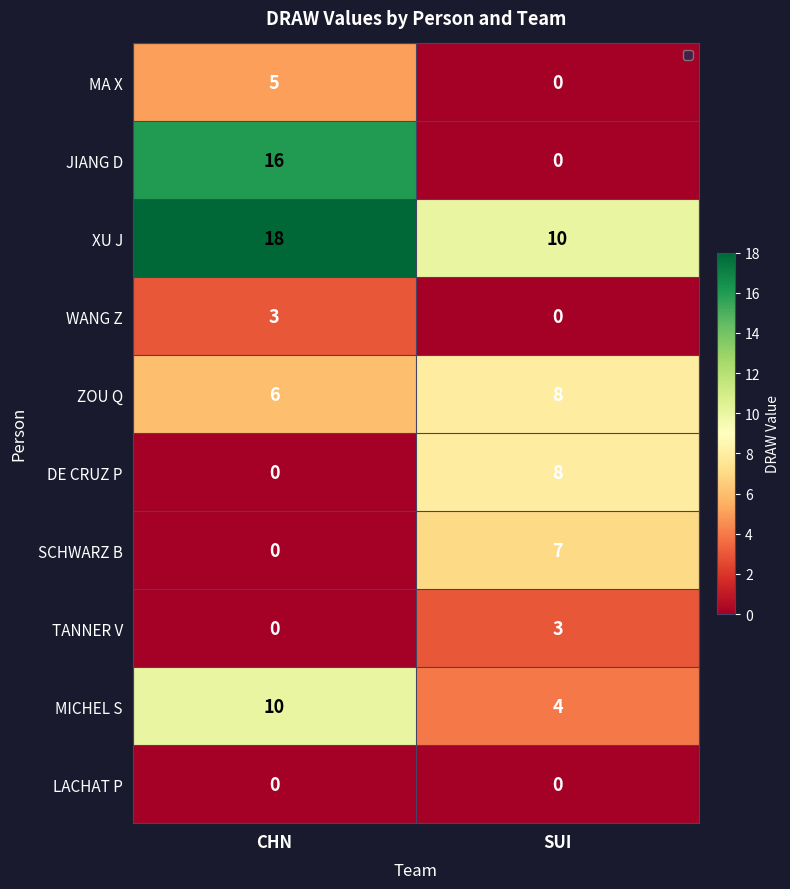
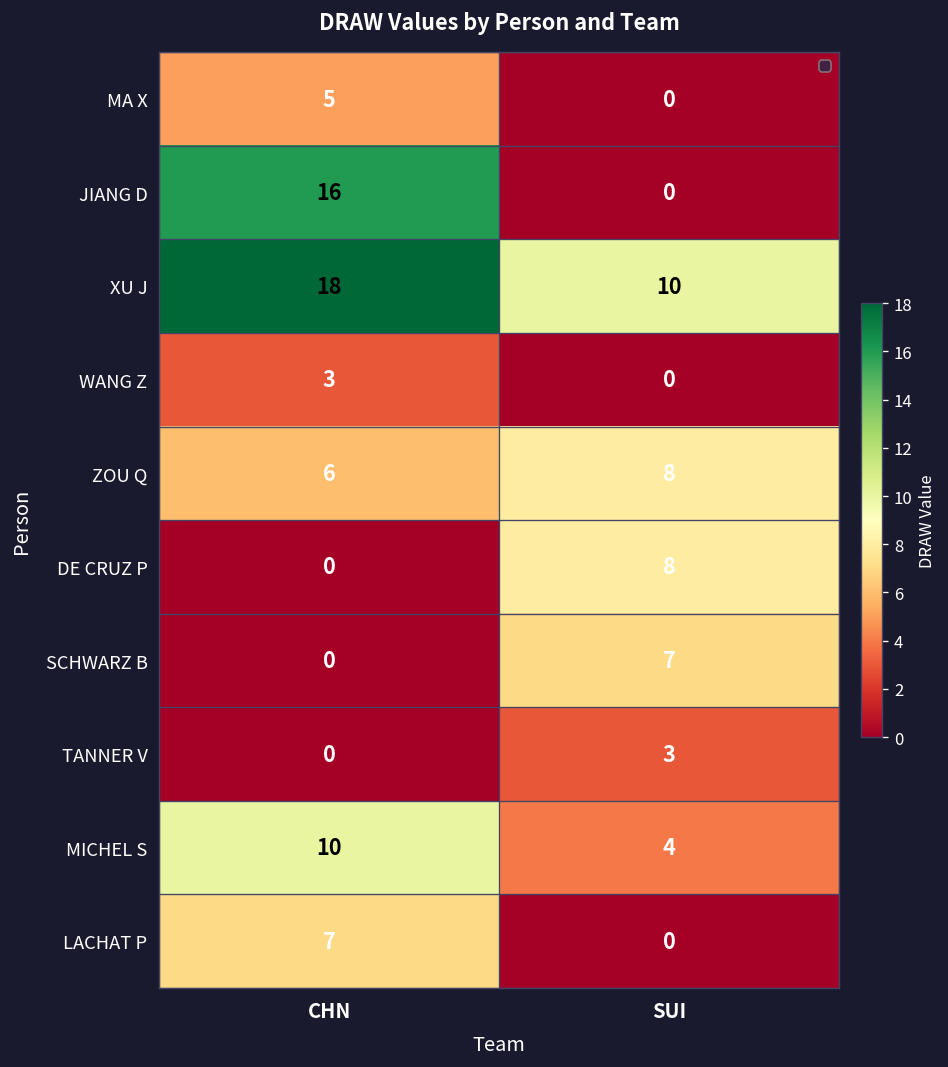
LACHAT P, CHN: 0 -> 7
